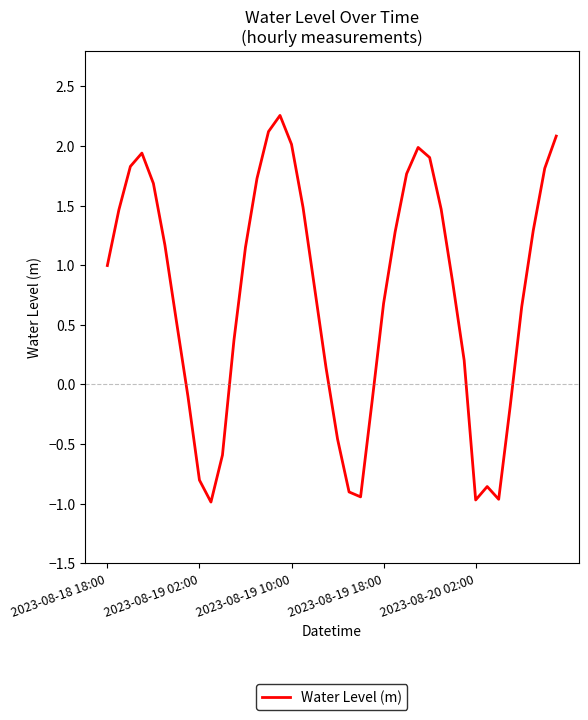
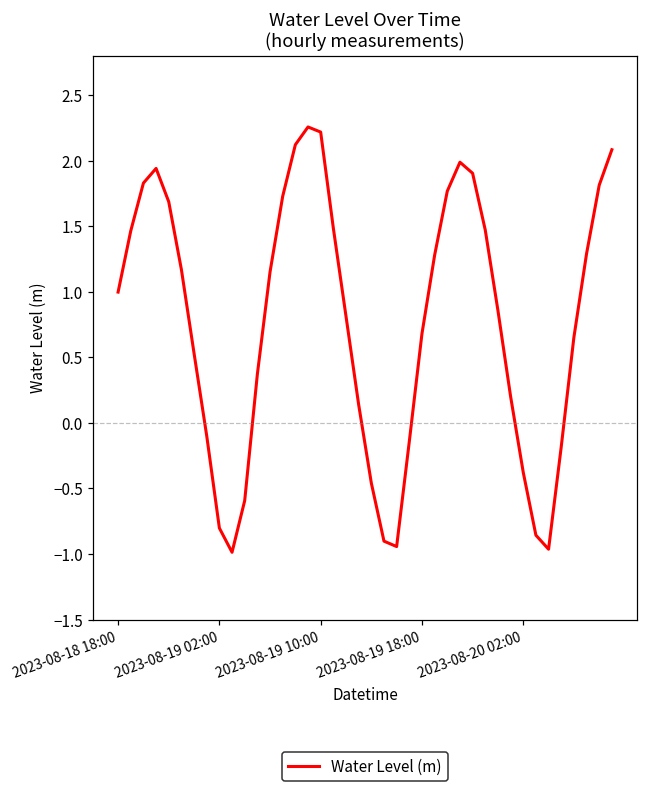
2023-08-19 10:00: 2.01 -> 2.22
2023-08-20 02:00: -0.97 -> -0.38
